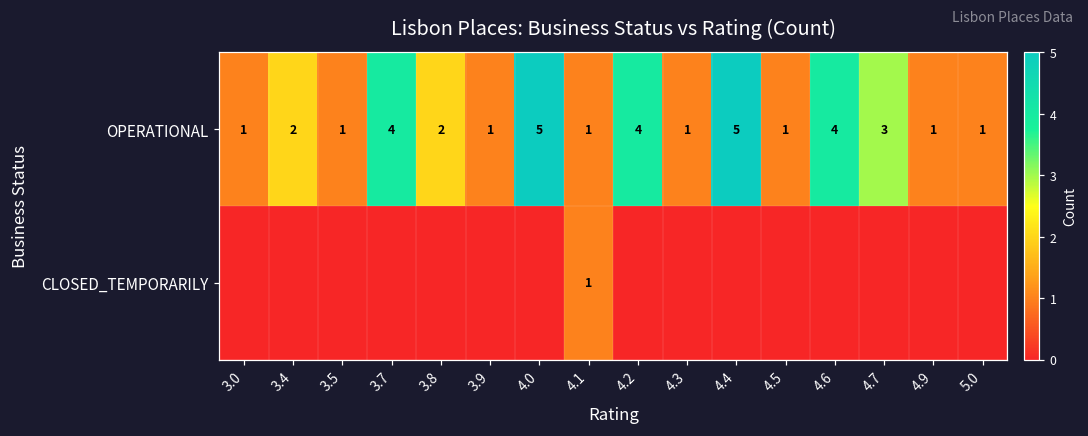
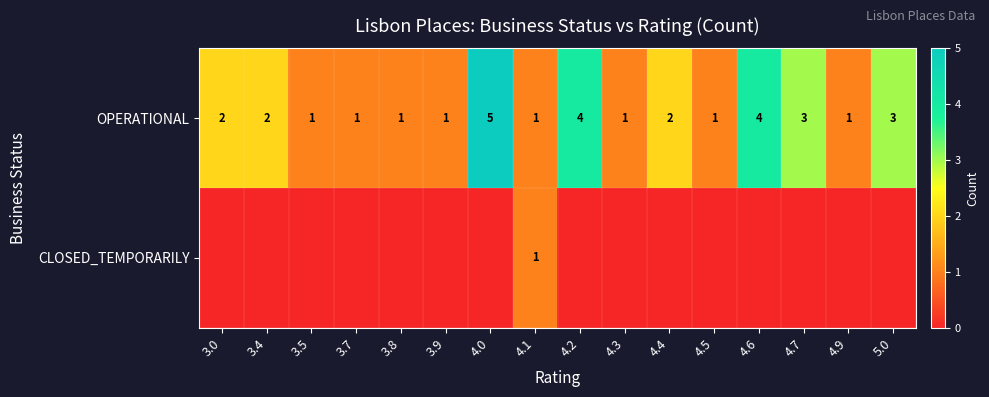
OPERATIONAL, 3.0: 1 -> 2
OPERATIONAL, 3.7: 4 -> 1
OPERATIONAL, 3.8: 2 -> 1
OPERATIONAL, 4.4: 5 -> 2
OPERATIONAL, 5.0: 1 -> 3
